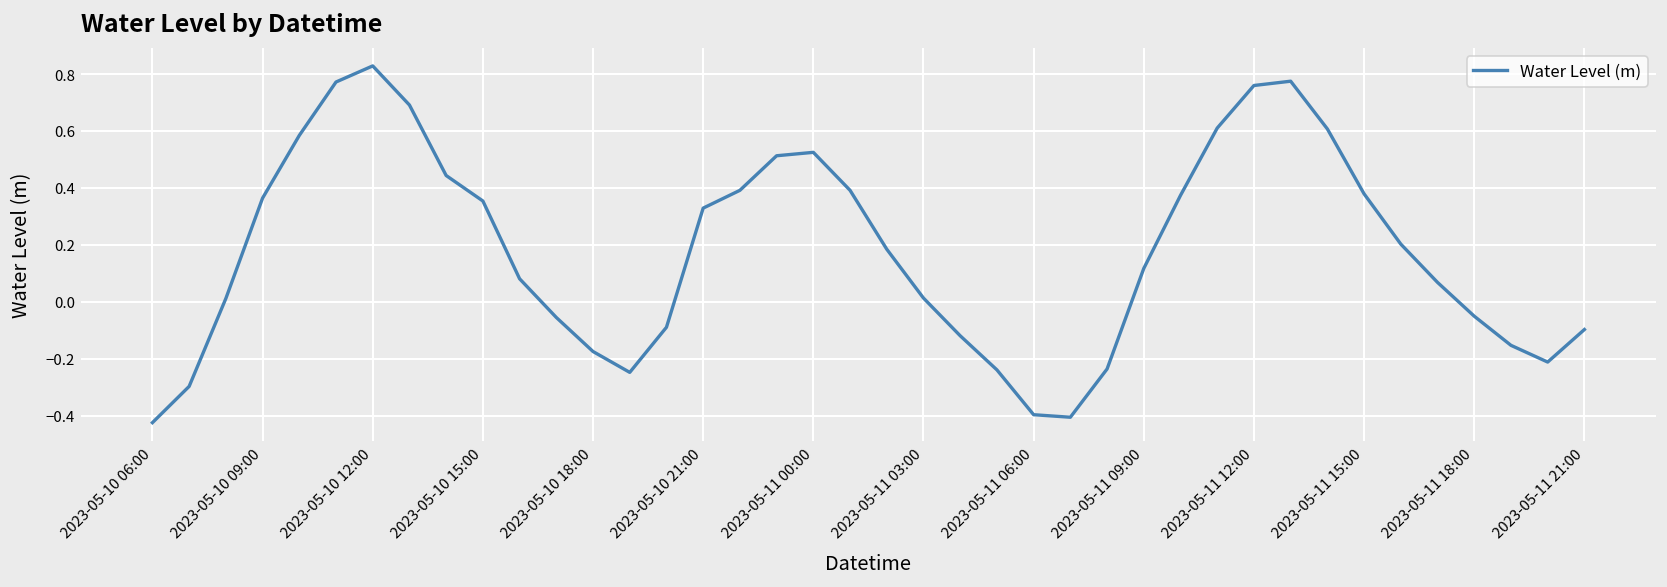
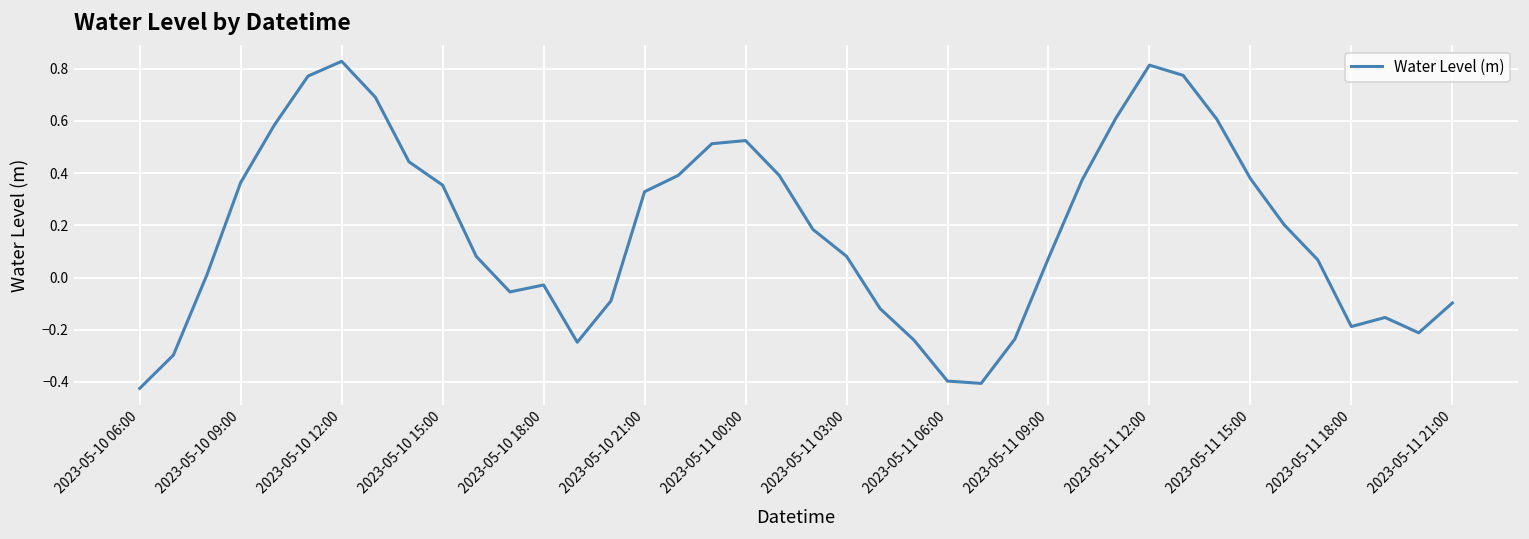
2023-05-10 18:00: -0.17 -> -0.03
2023-05-11 03:00: 0.01 -> 0.08
2023-05-11 09:00: 0.12 -> 0.07
2023-05-11 12:00: 0.76 -> 0.81
2023-05-11 18:00: -0.05 -> -0.19
